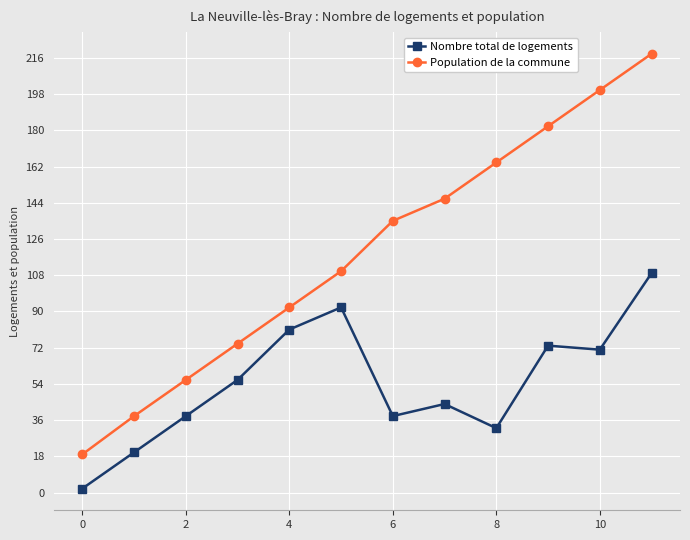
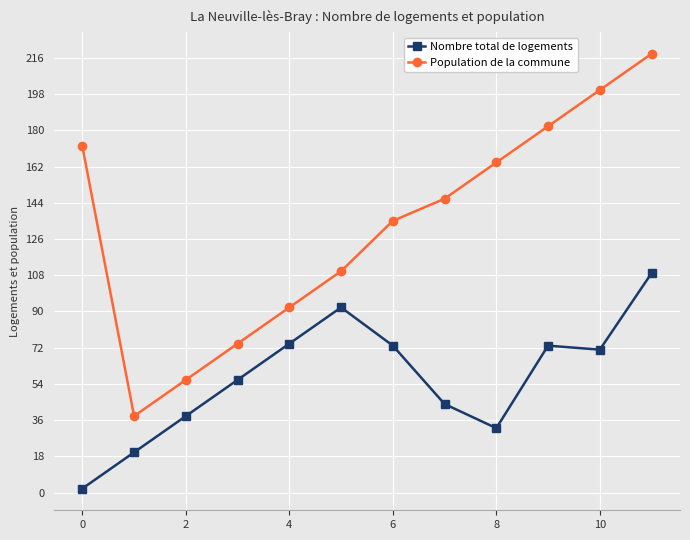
Population de la commune, 0: 19 -> 172
Nombre total de logements, 4: 81 -> 74
Nombre total de logements, 6: 38 -> 73
